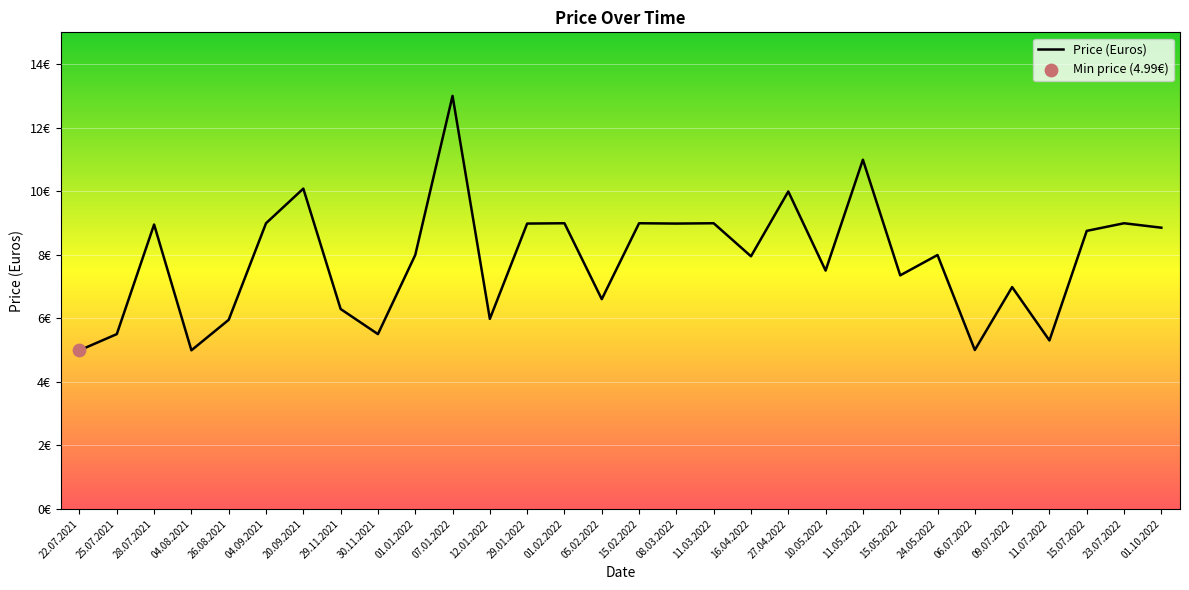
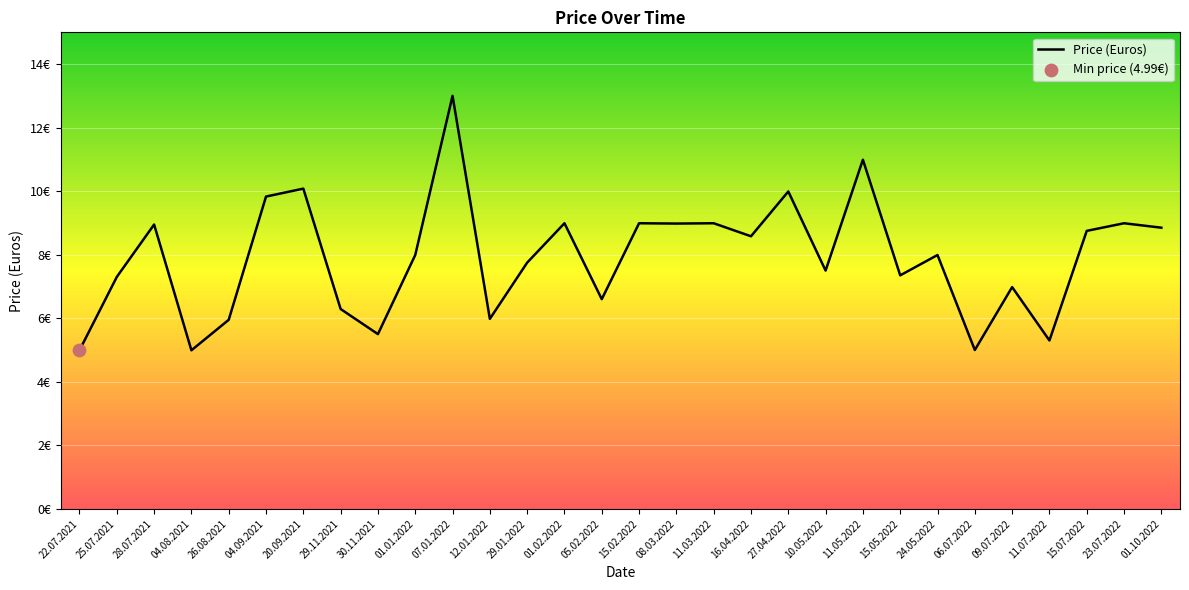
Price (Euros), 25.07.2021: 5.5€ -> 7.3€
Price (Euros), 04.09.2021: 9.0€ -> 9.8€
Price (Euros), 29.01.2022: 9.0€ -> 7.8€
Price (Euros), 16.04.2022: 8.0€ -> 8.6€
